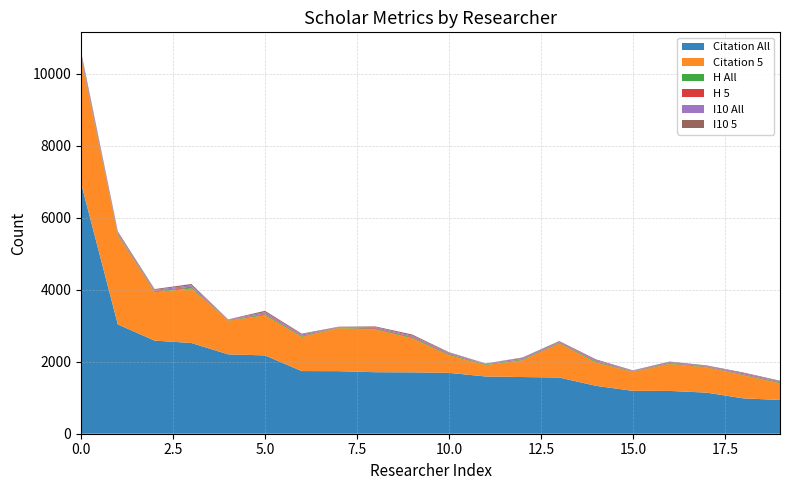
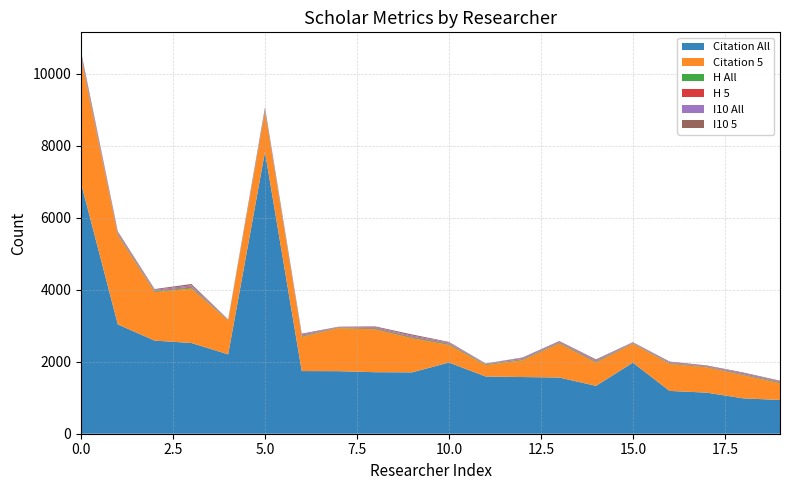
Citation All, 5.0: 2200 -> 7800
Citation All, 10.0: 1700 -> 2000
Citation All, 15.0: 1200 -> 2000
